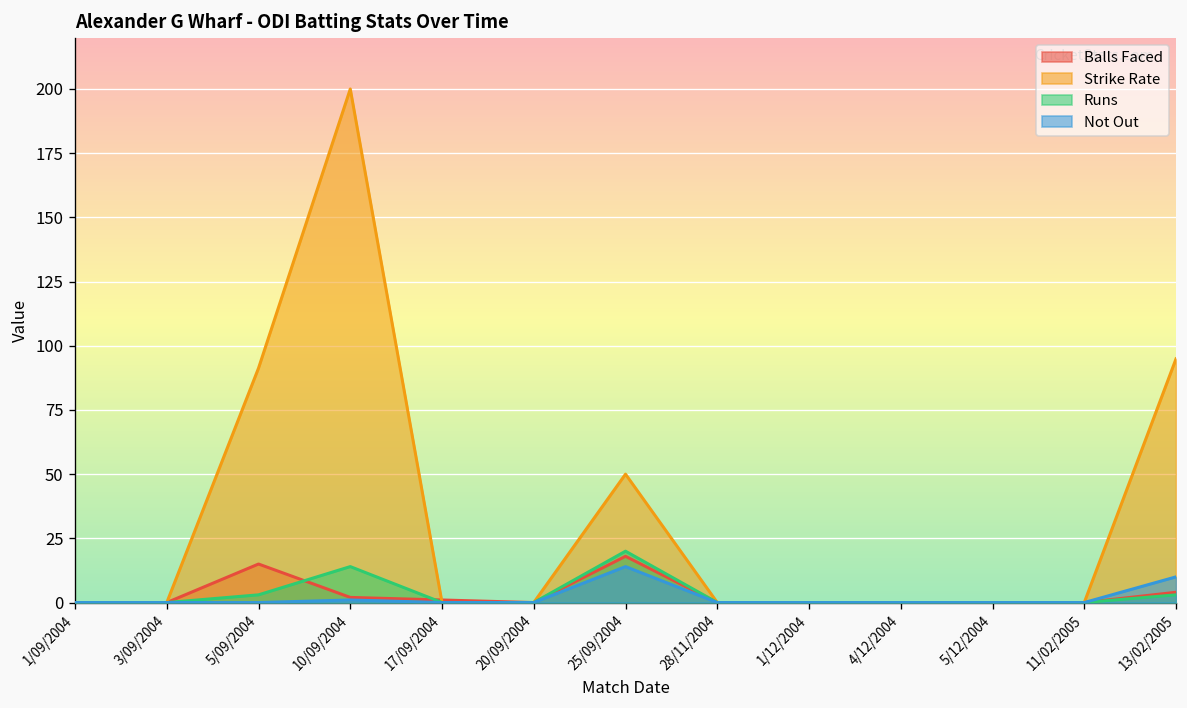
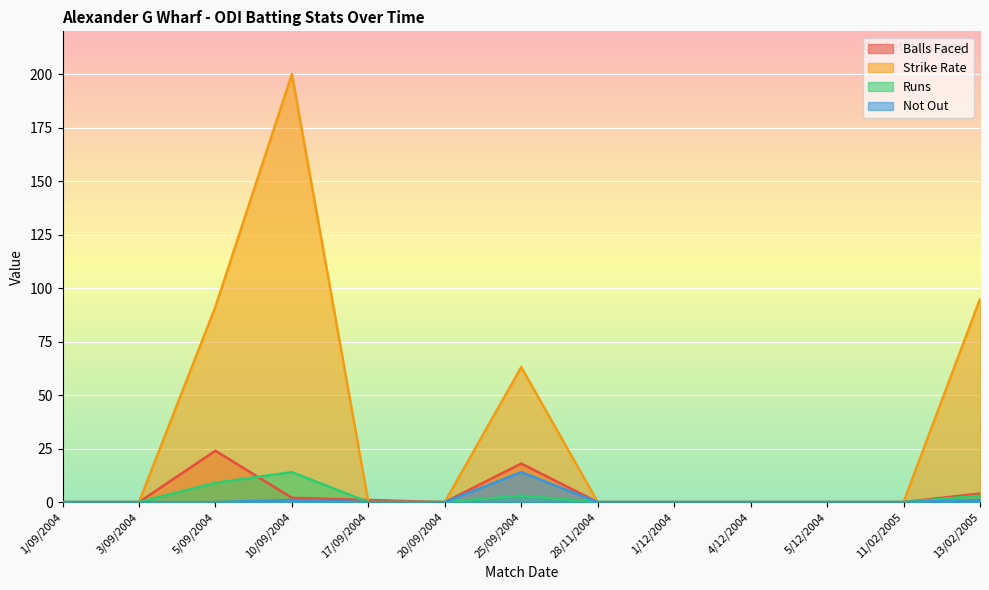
Balls Faced, 5/09/2004: 15 -> 24
Runs, 5/09/2004: 3 -> 9
Strike Rate, 25/09/2004: 50 -> 63
Runs, 25/09/2004: 20 -> 3
Not Out, 13/02/2005: 10 -> 1
